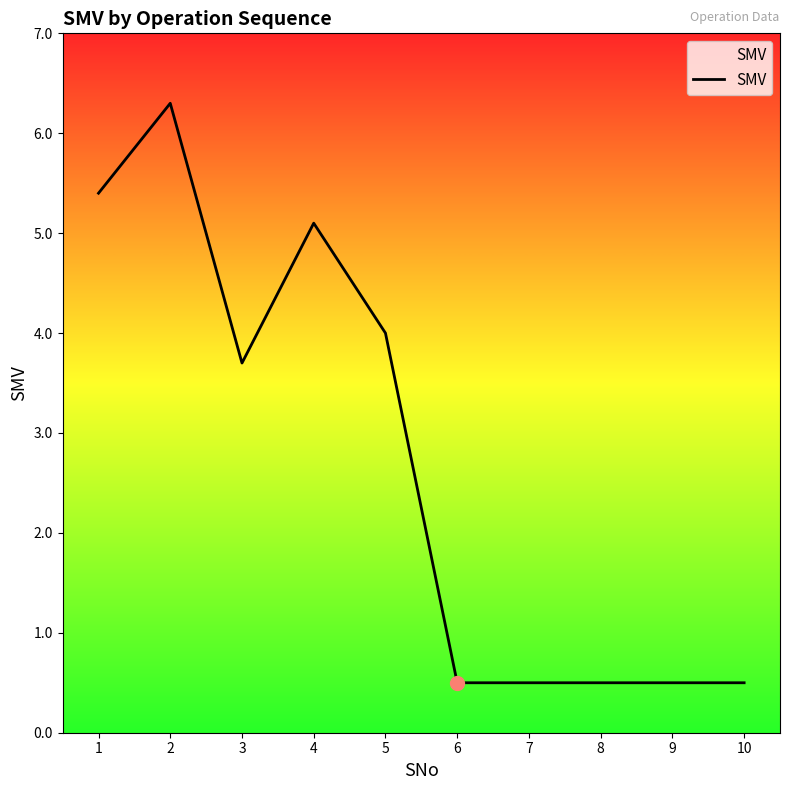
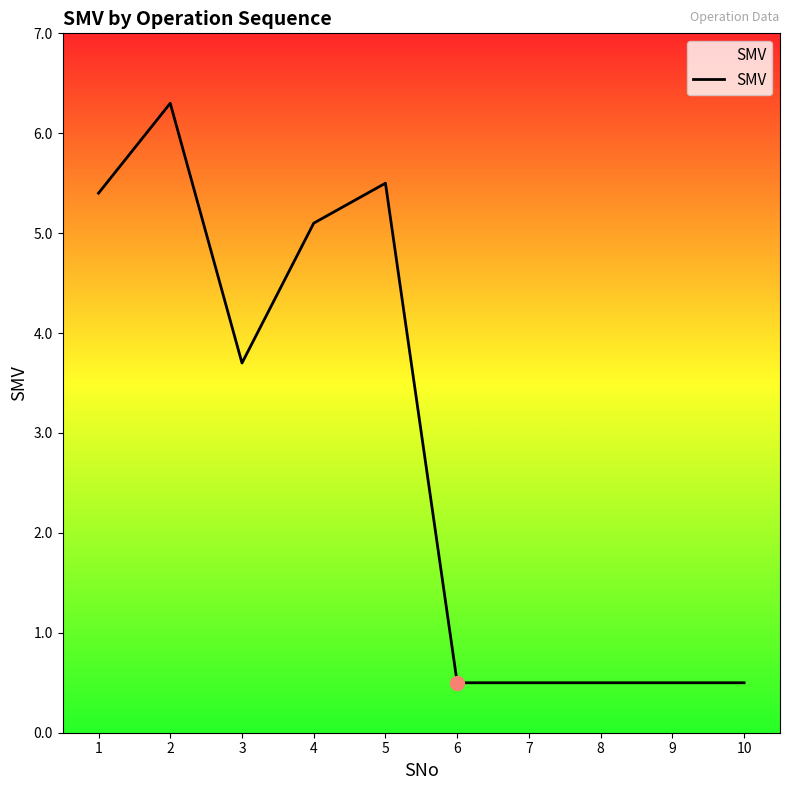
SMV, 5: 4.0 -> 5.5
